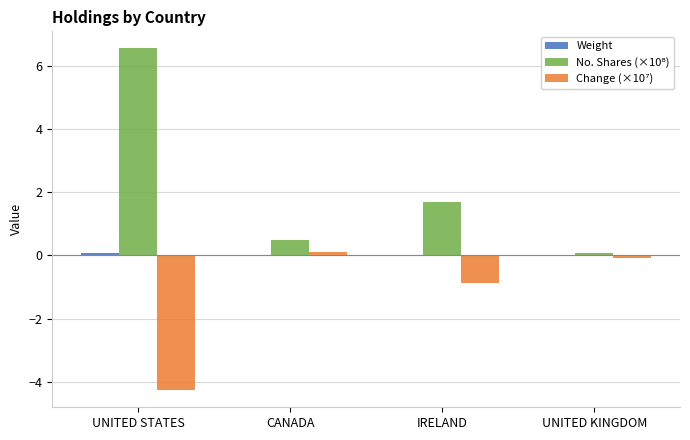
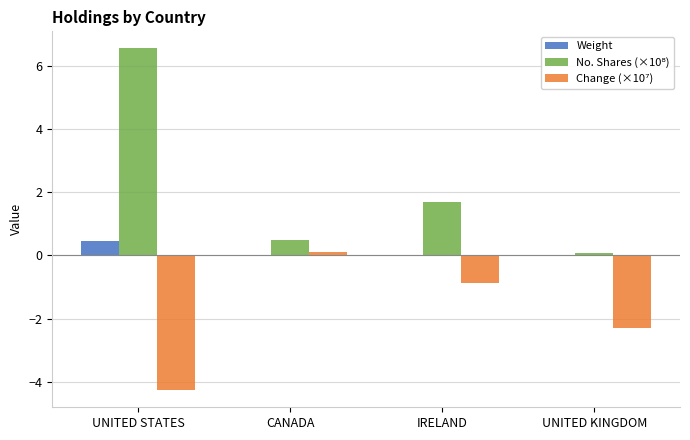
Weight, UNITED STATES: 0.1 -> 0.5
Change (×10⁷), UNITED KINGDOM: -0.1 -> -2.3
